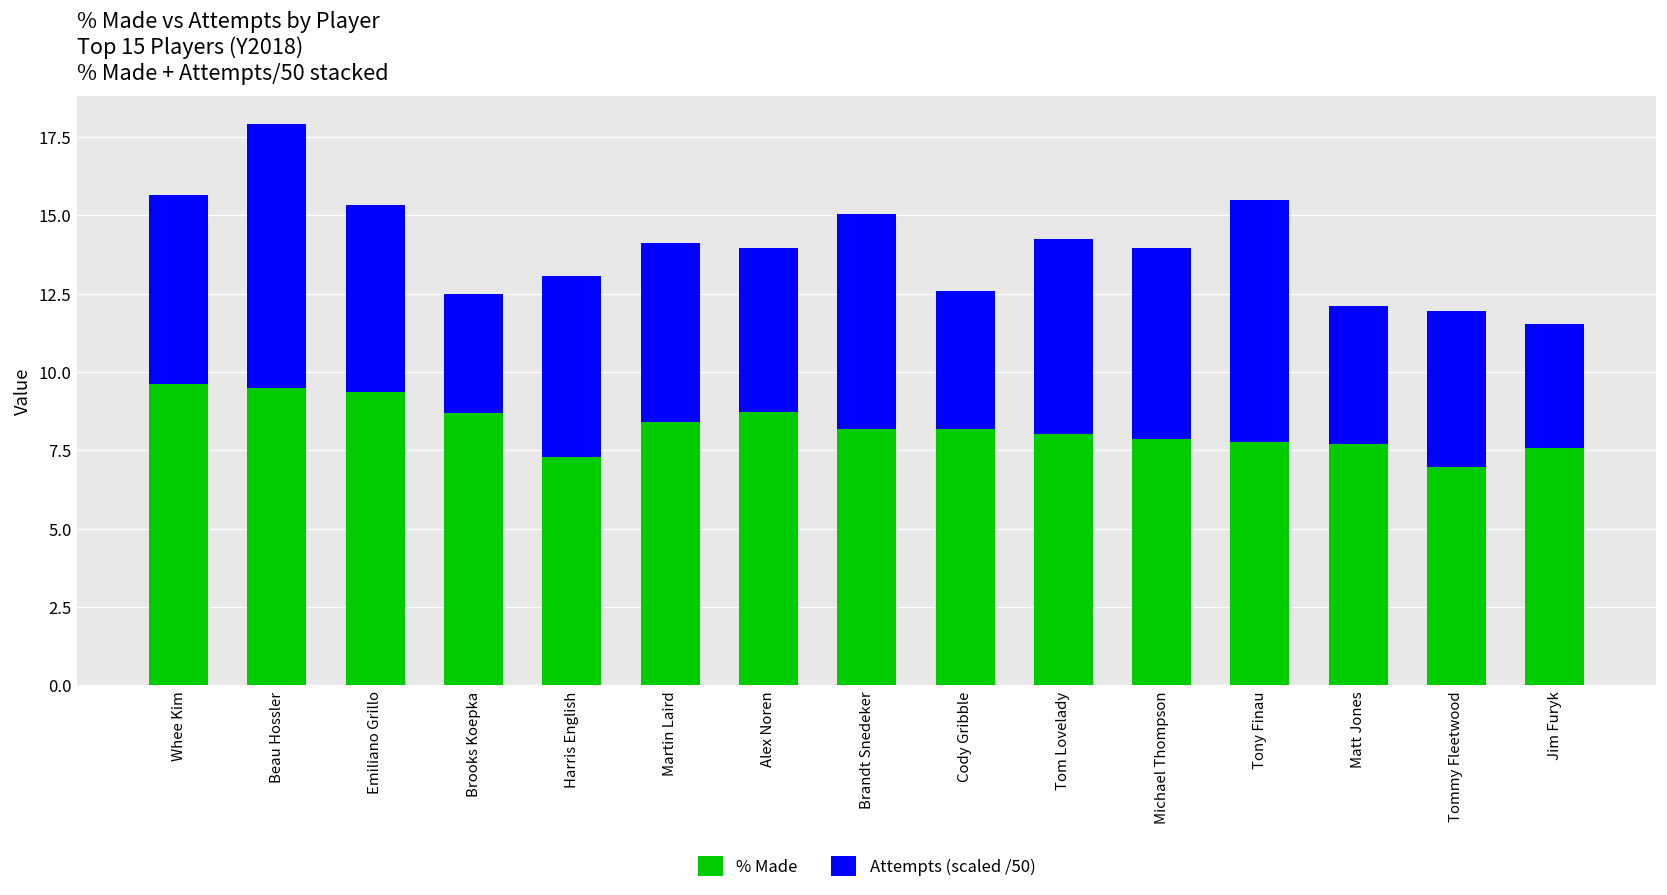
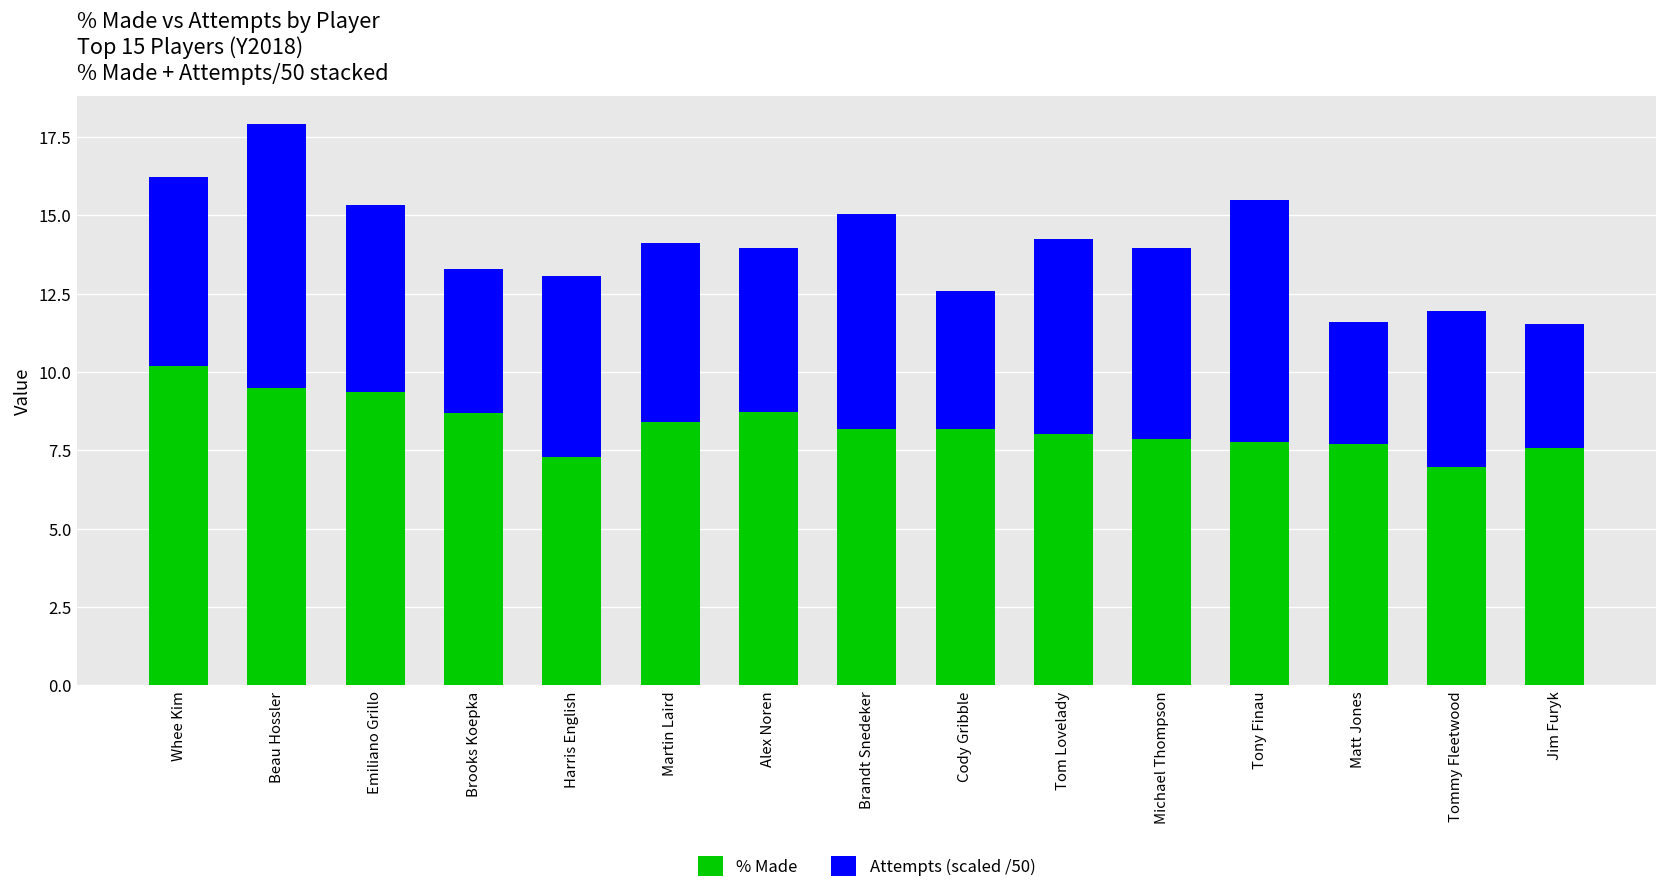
% Made, Whee Kim: 9.6 -> 10.2
Attempts (scaled /50), Brooks Koepka: 3.8 -> 4.6
Attempts (scaled /50), Matt Jones: 4.4 -> 3.9
